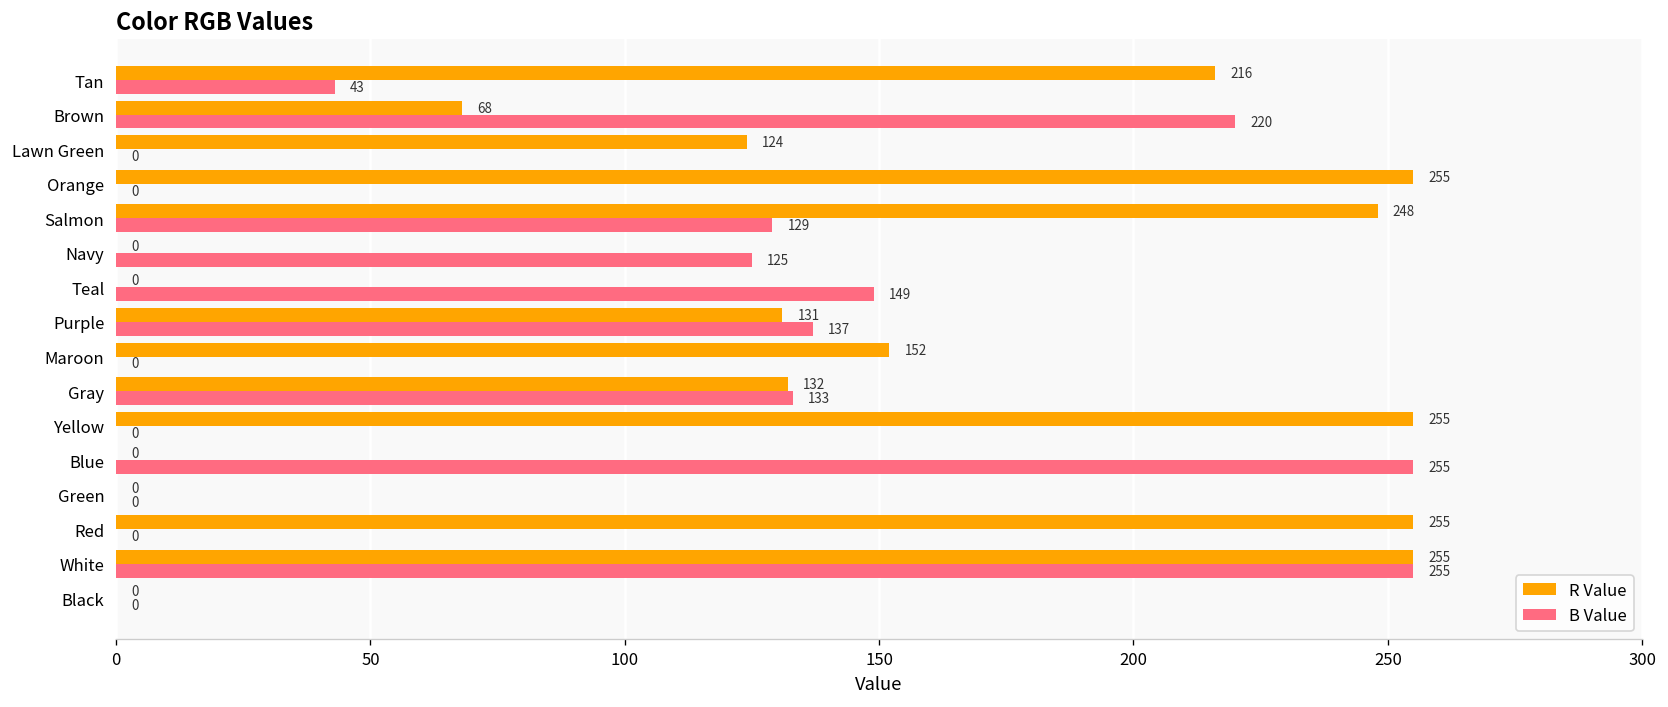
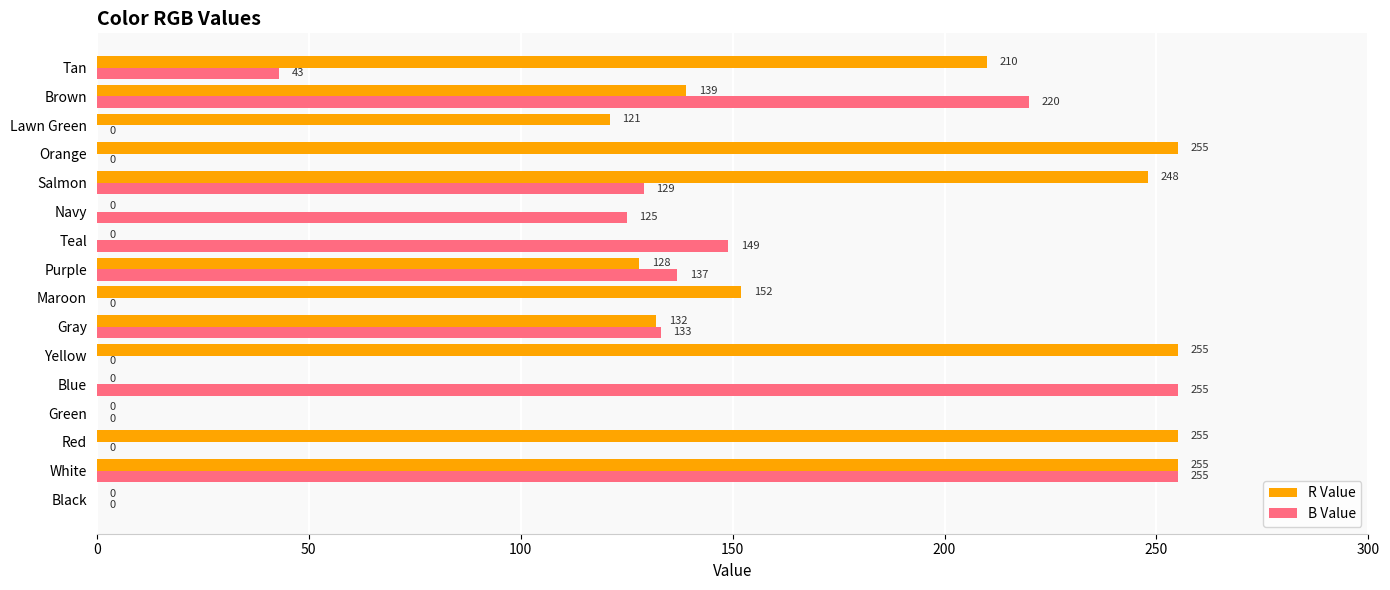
R Value, Tan: 216 -> 210
R Value, Brown: 68 -> 139
R Value, Lawn Green: 124 -> 121
R Value, Purple: 131 -> 128
